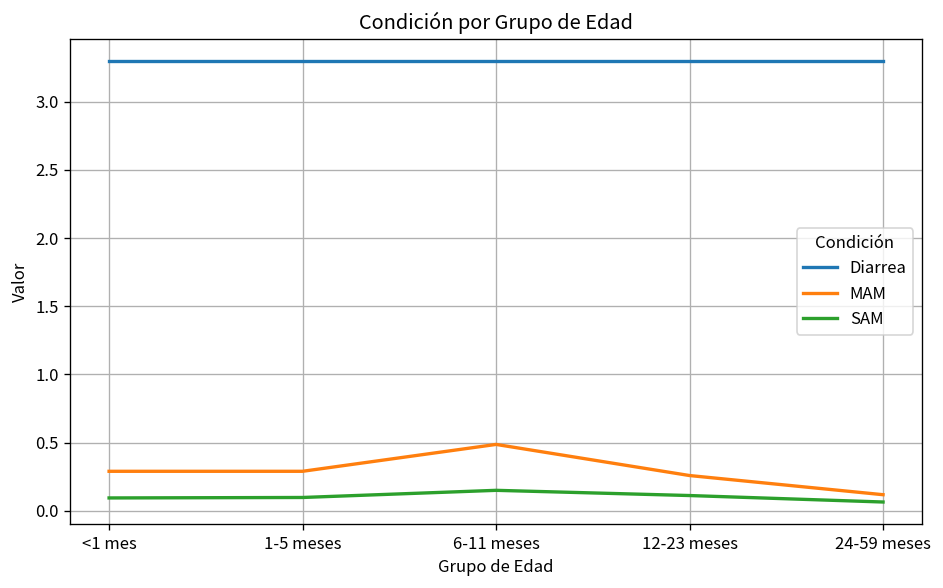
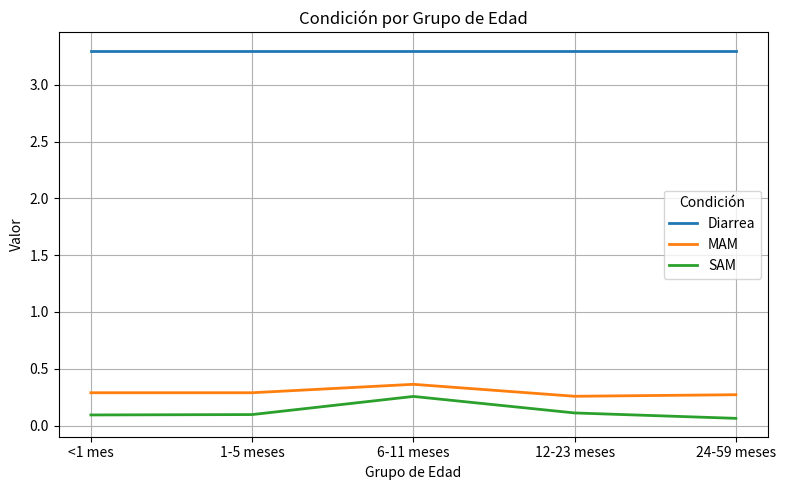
MAM, 6-11 meses: 0.49 -> 0.36
SAM, 6-11 meses: 0.15 -> 0.26
MAM, 24-59 meses: 0.12 -> 0.27
